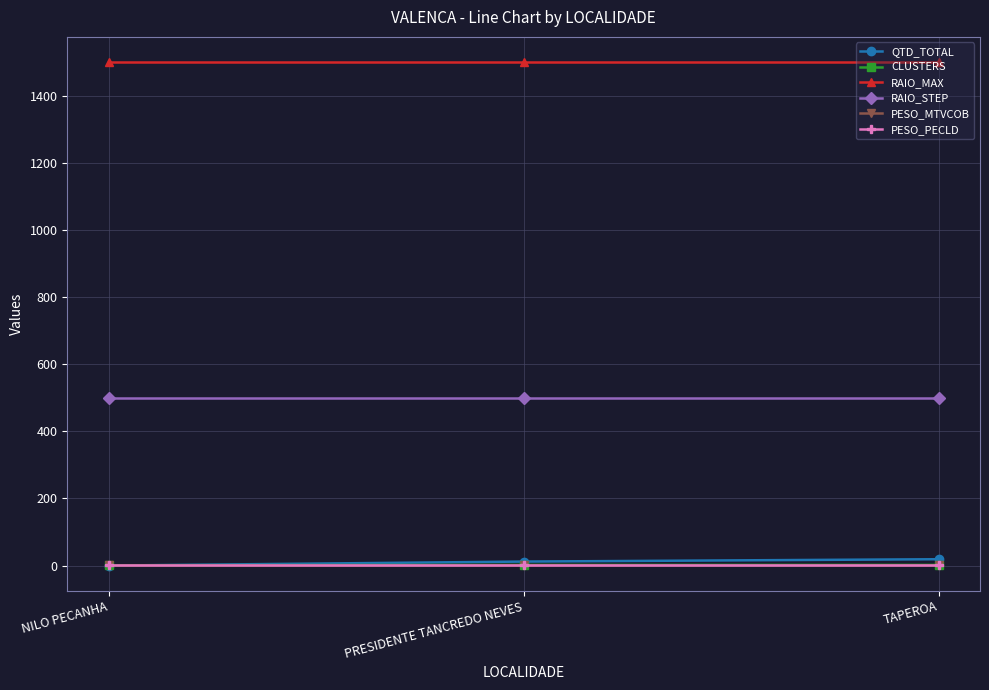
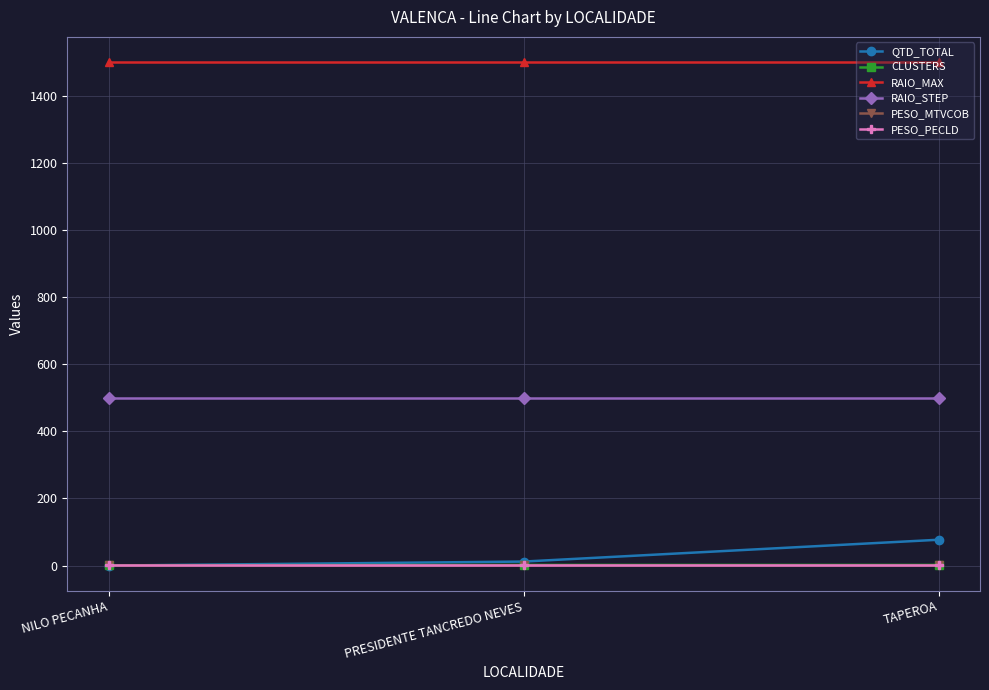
QTD_TOTAL, TAPEROA: 20 -> 80
